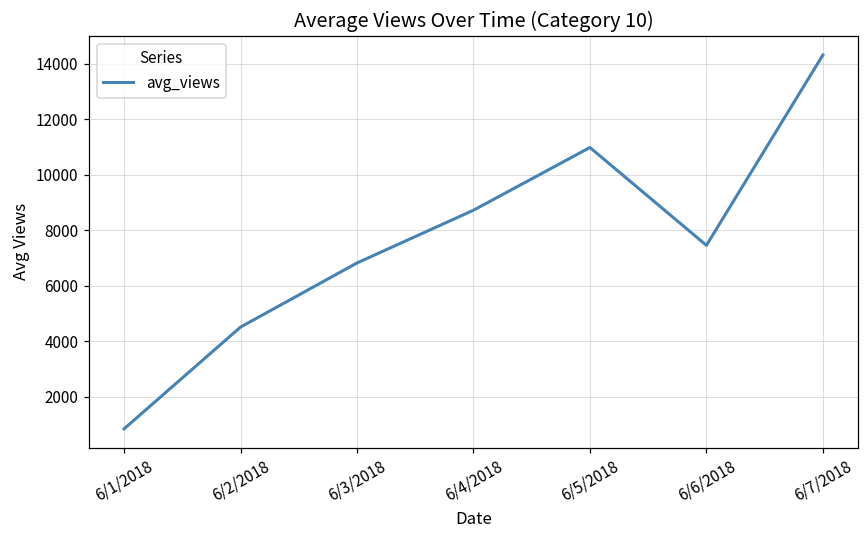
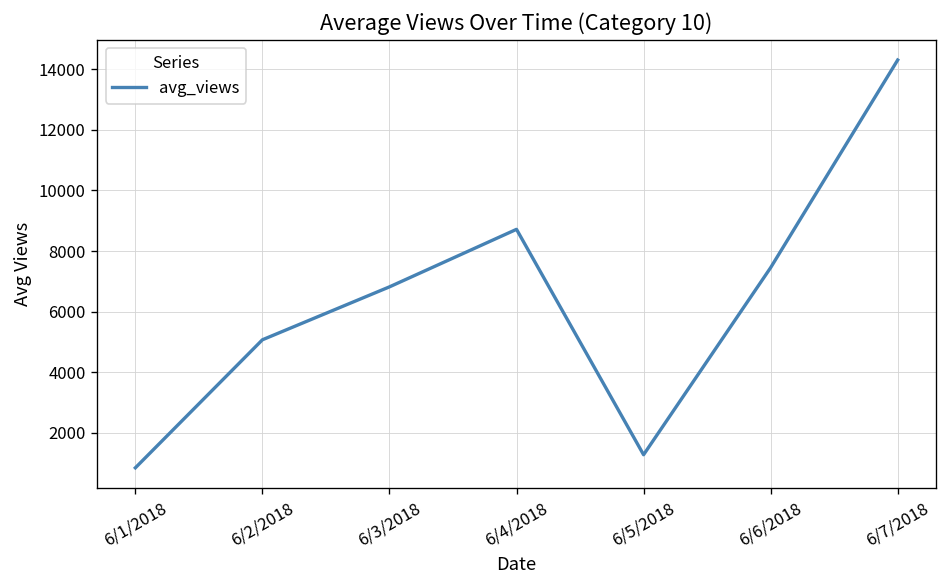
6/2/2018: 4500 -> 5100
6/5/2018: 11000 -> 1300
